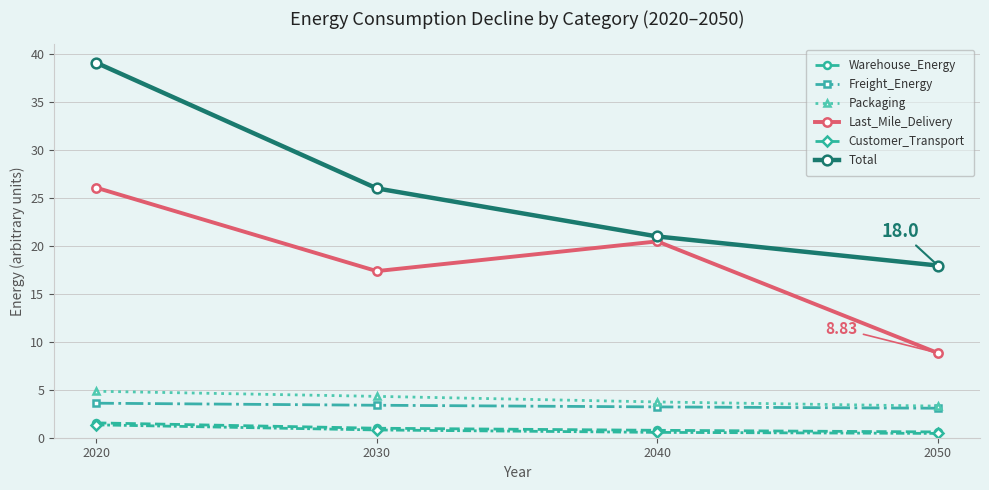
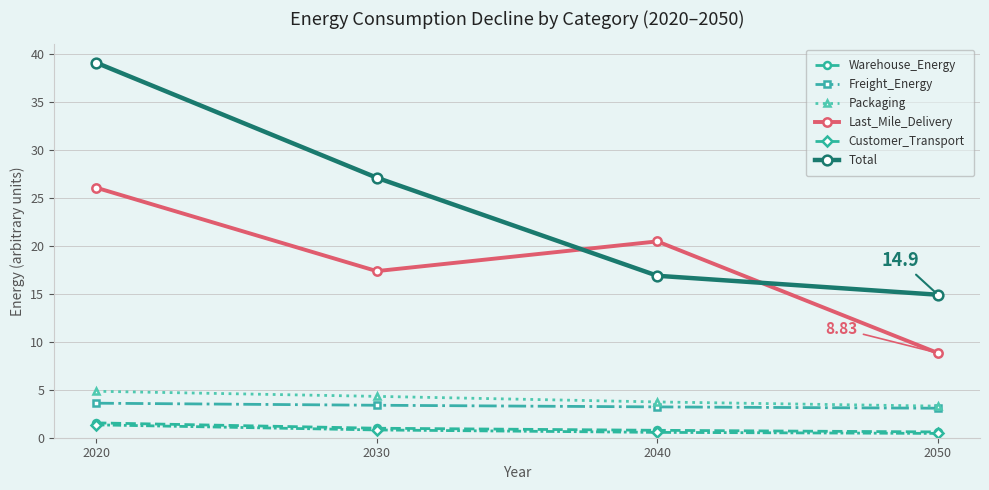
Total, 2030: 26 -> 27
Total, 2040: 21 -> 17
Total, 2050: 18.0 -> 14.9
